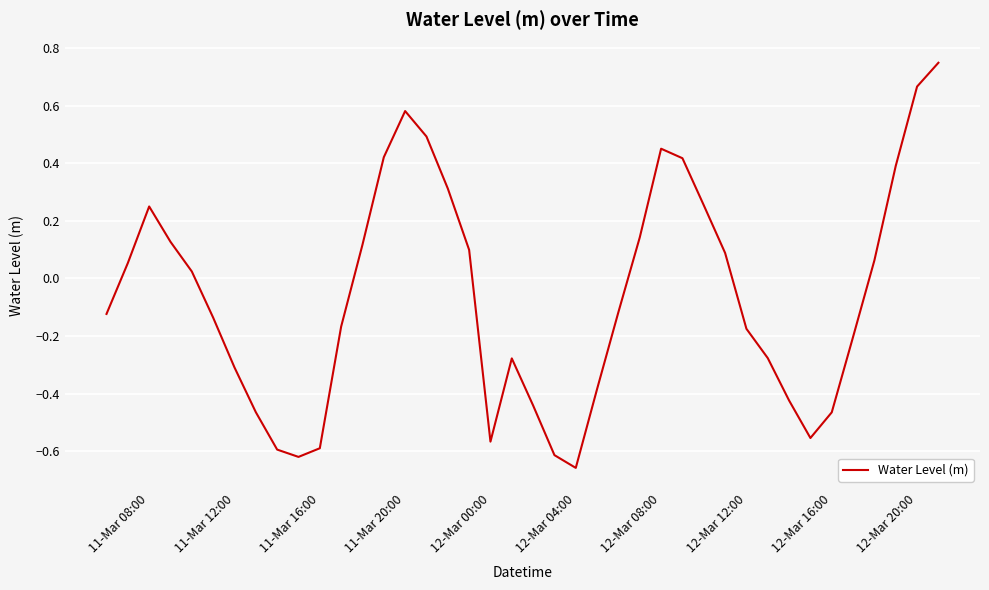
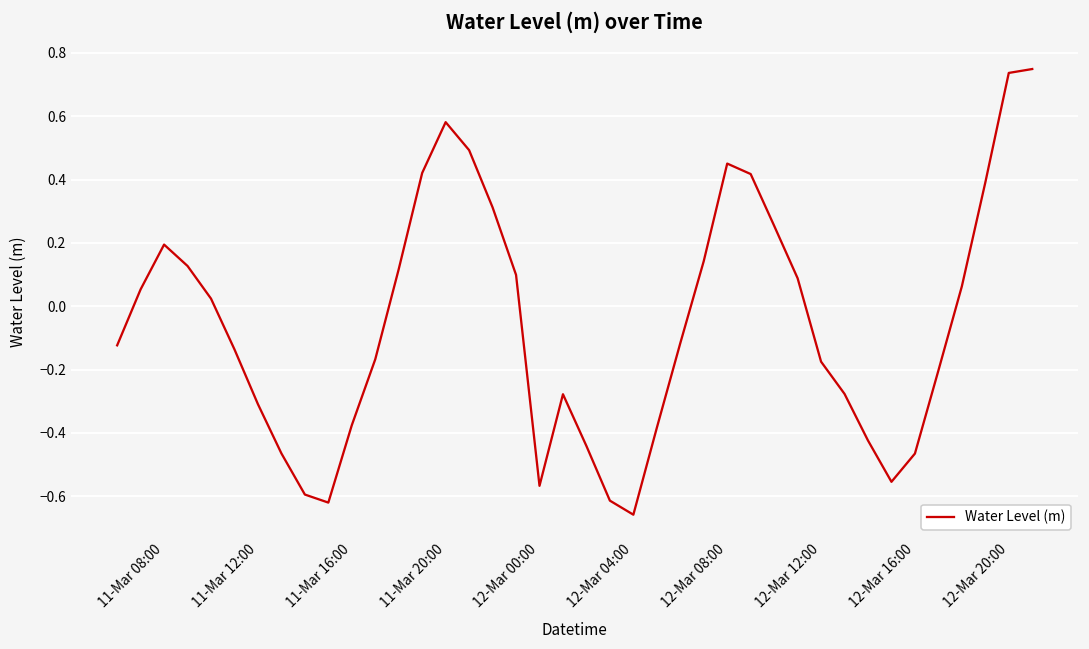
11-Mar 08:00: 0.25 -> 0.19
11-Mar 16:00: -0.59 -> -0.38
12-Mar 20:00: 0.67 -> 0.74
